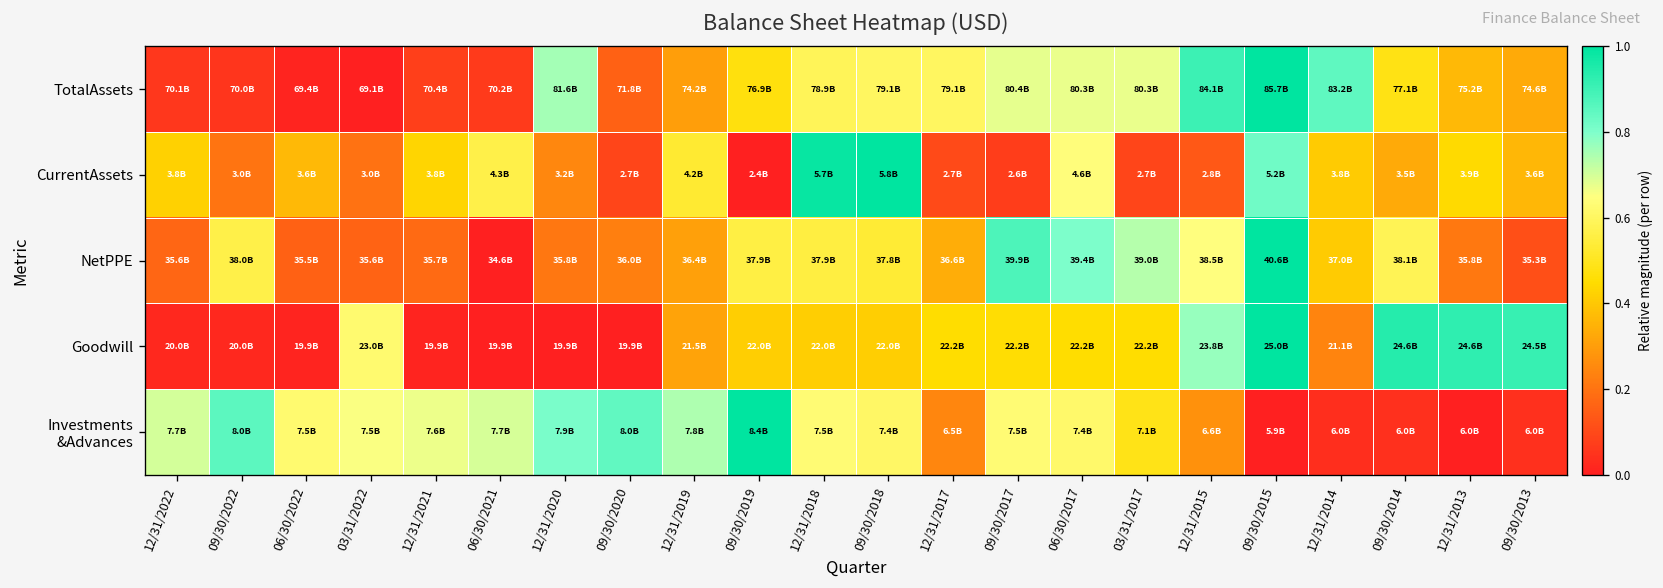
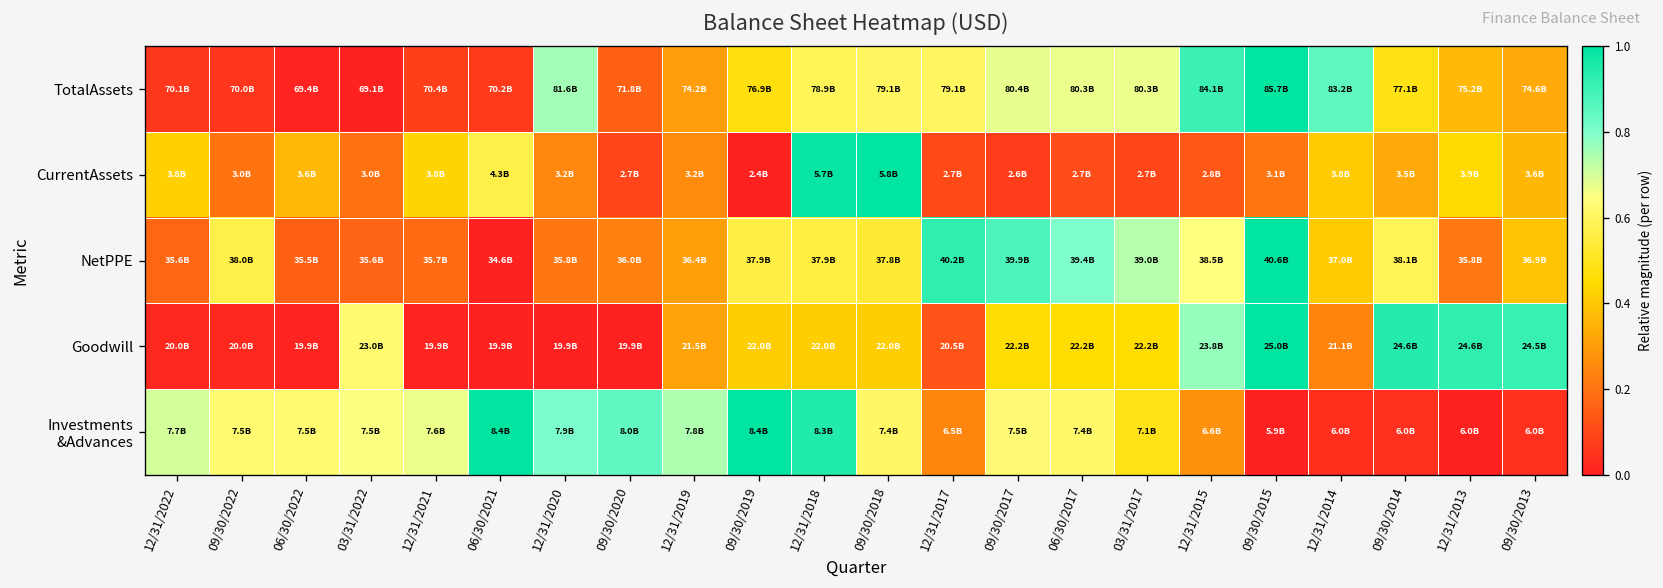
CurrentAssets, 12/31/2019: 4.2B -> 3.2B
CurrentAssets, 06/30/2017: 4.6B -> 2.7B
CurrentAssets, 09/30/2015: 5.2B -> 3.1B
NetPPE, 12/31/2017: 36.6B -> 40.2B
NetPPE, 09/30/2013: 35.3B -> 36.9B
Goodwill, 12/31/2017: 22.2B -> 20.5B
Investments &Advances, 09/30/2022: 8.0B -> 7.5B
Investments &Advances, 06/30/2021: 7.7B -> 8.4B
Investments &Advances, 12/31/2018: 7.5B -> 8.3B
